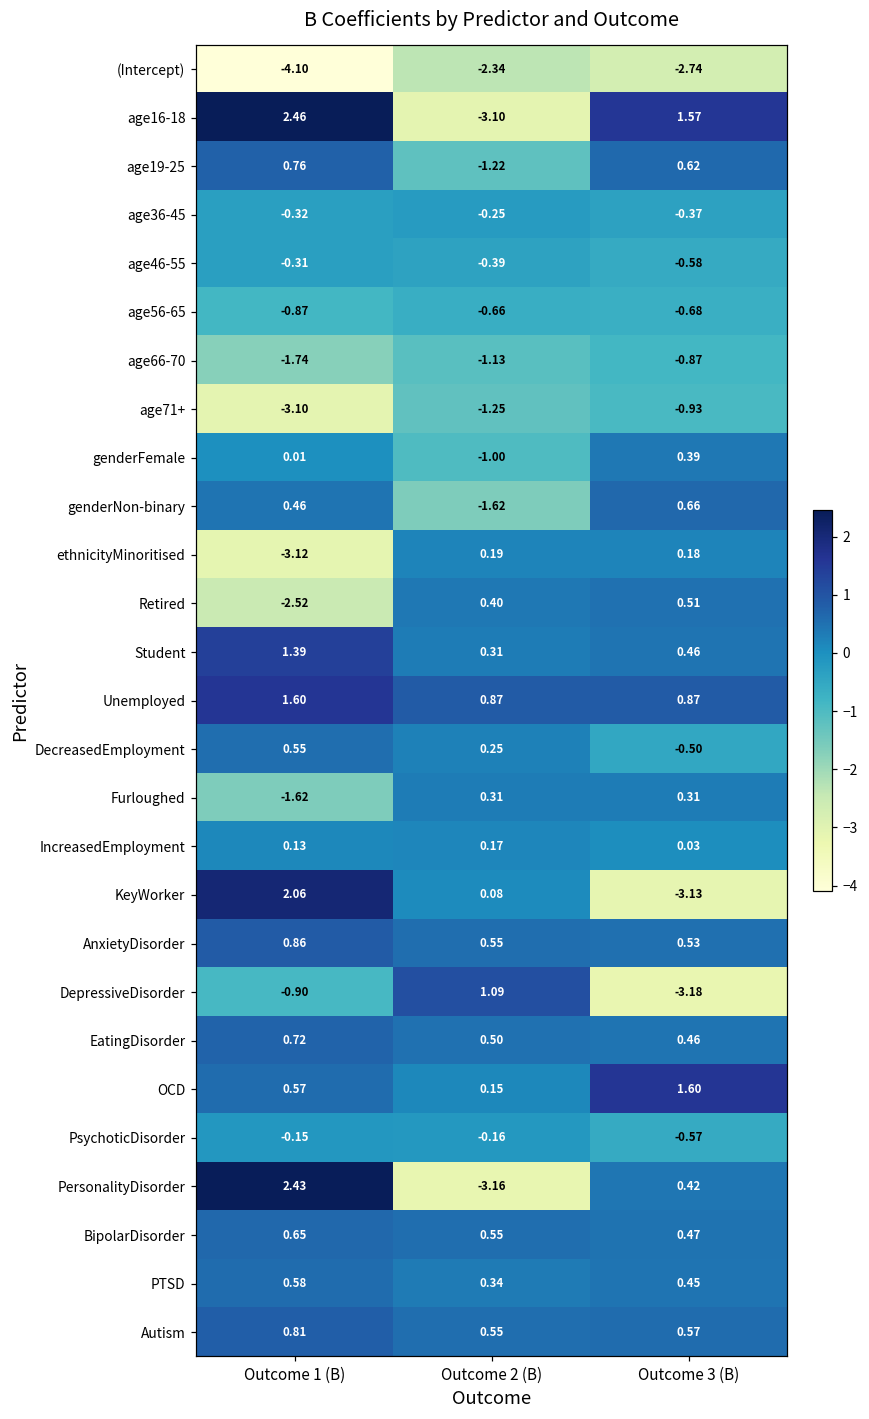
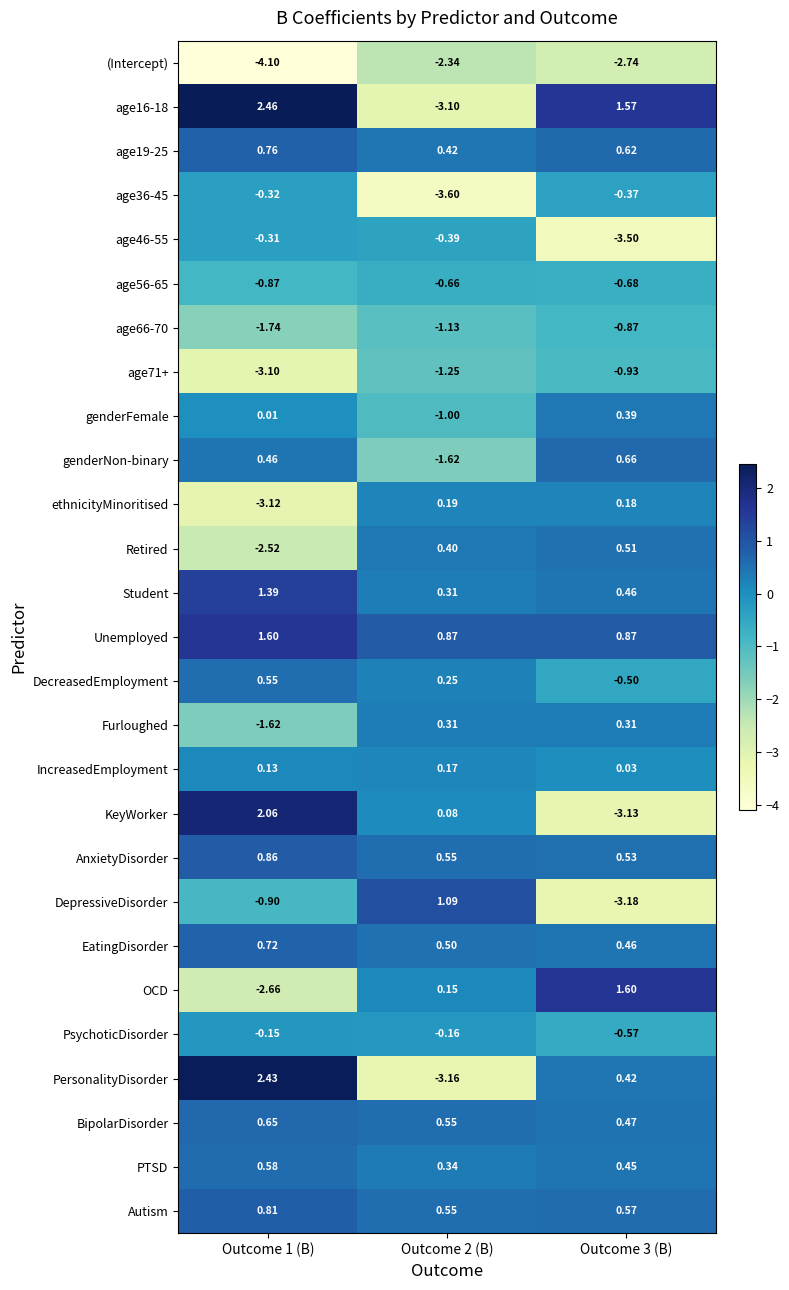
age19-25, Outcome 2 (B): -1.22 -> 0.42
age36-45, Outcome 2 (B): -0.25 -> -3.60
age46-55, Outcome 3 (B): -0.58 -> -3.50
OCD, Outcome 1 (B): 0.57 -> -2.66
